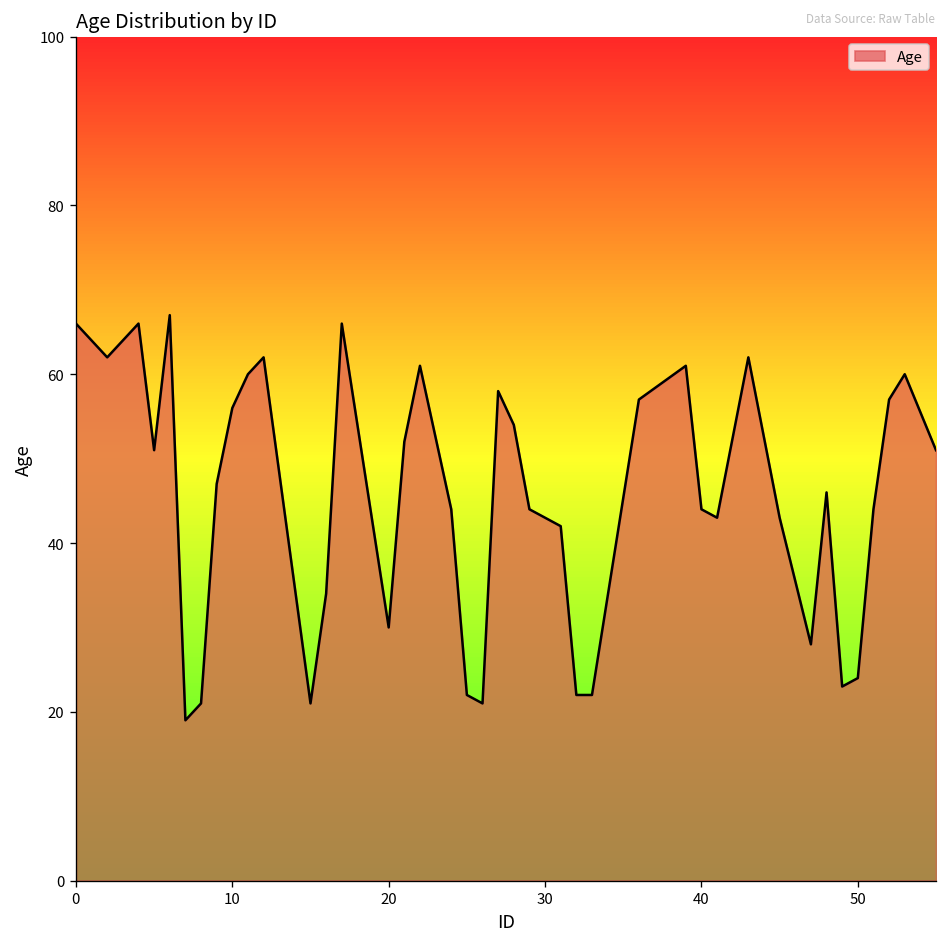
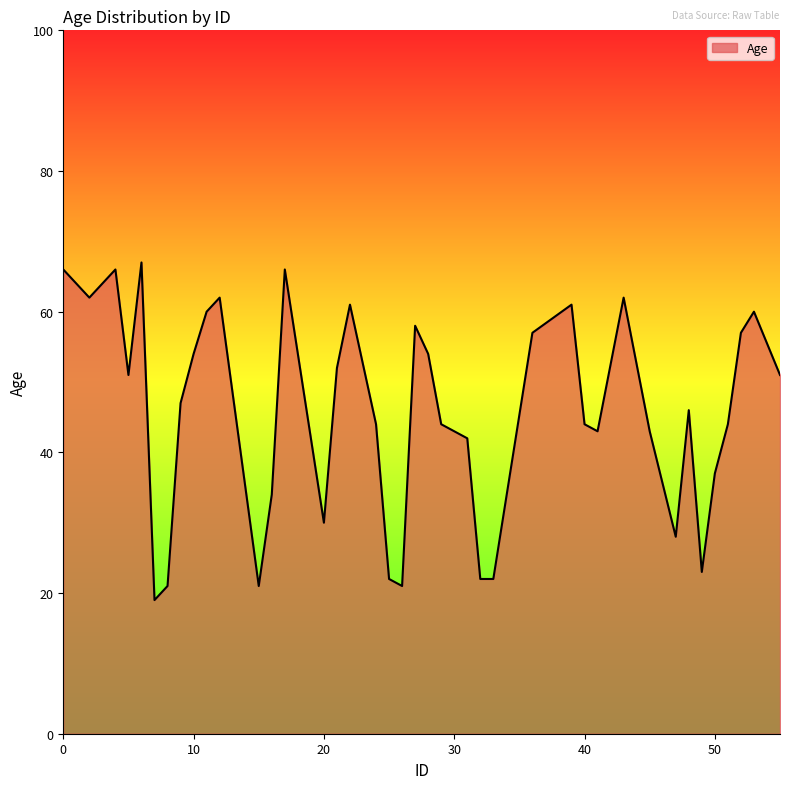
10: 56 -> 54
50: 24 -> 37
